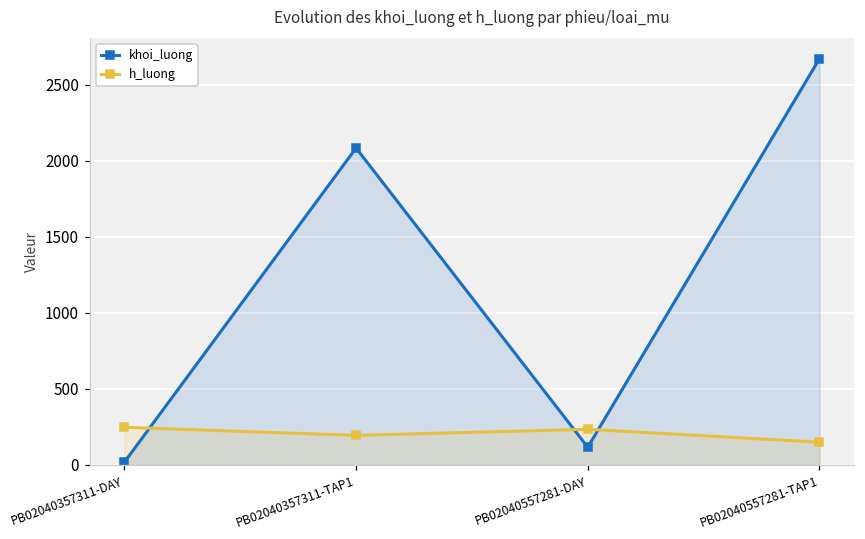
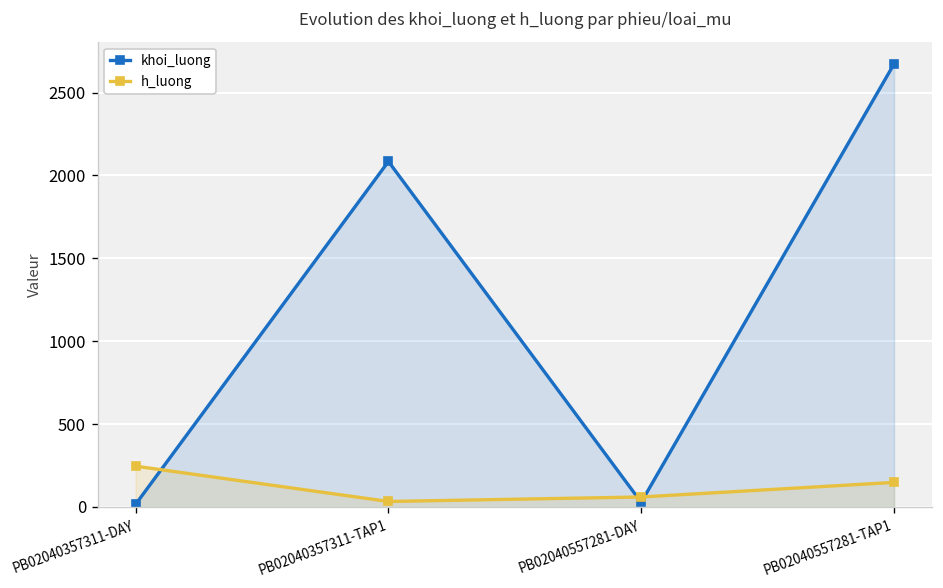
h_luong, PB02040357311-TAP1: 190 -> 30
khoi_luong, PB02040557281-DAY: 120 -> 30
h_luong, PB02040557281-DAY: 230 -> 60
